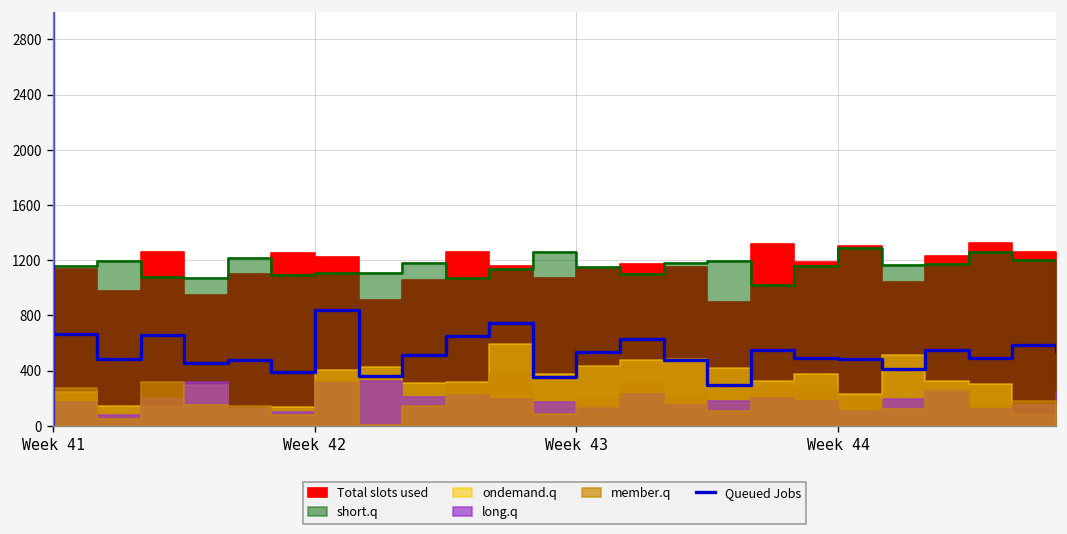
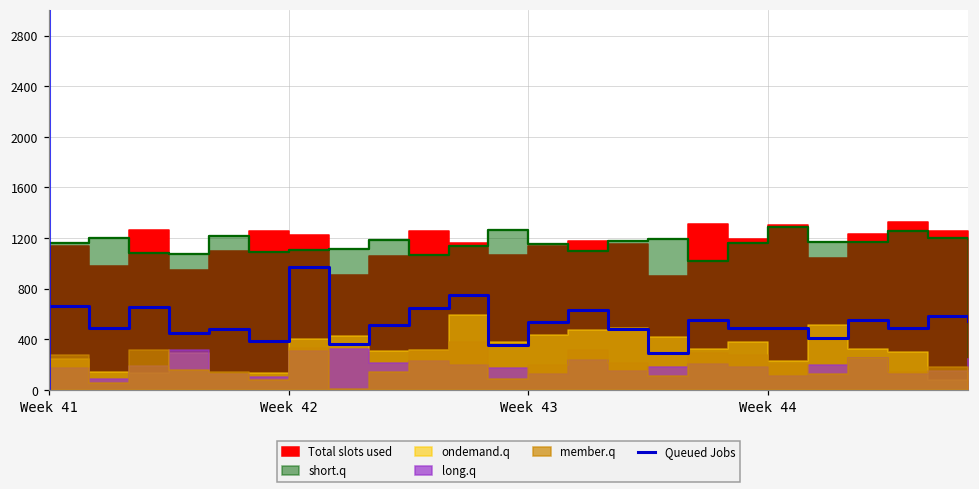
Queued Jobs, Week 42: 840 -> 970
